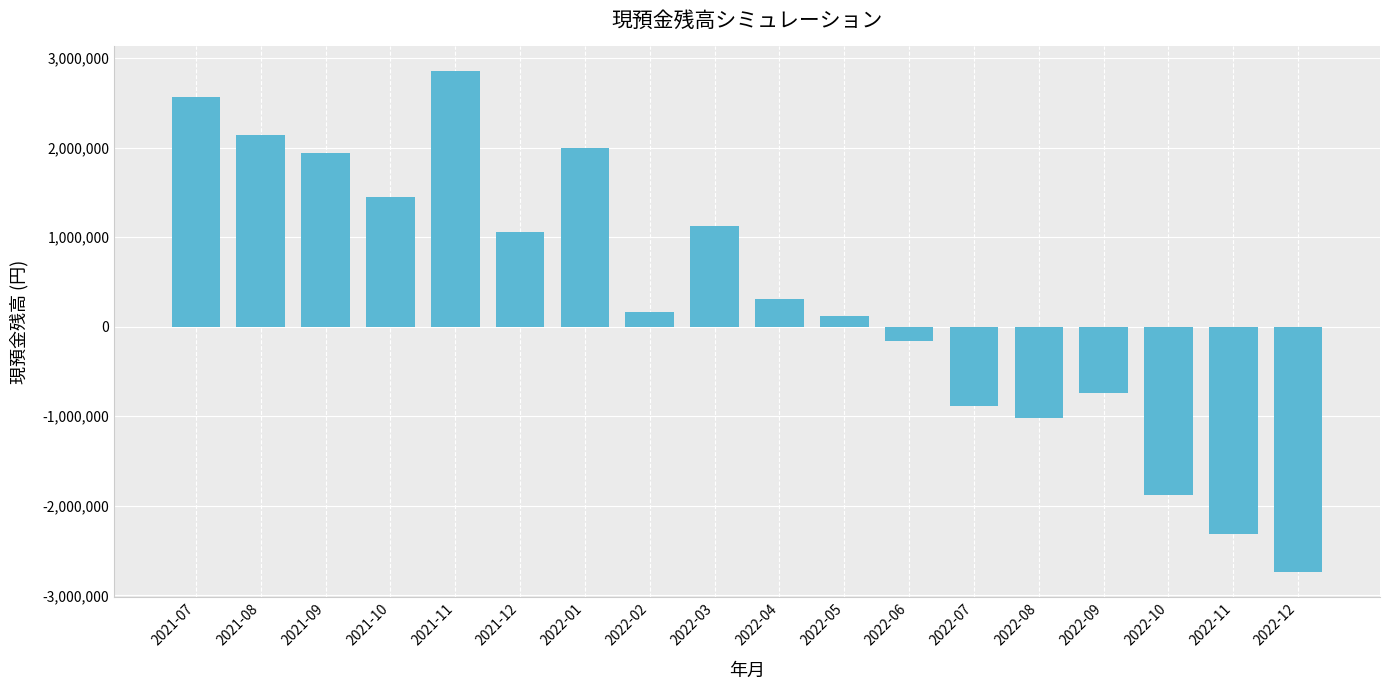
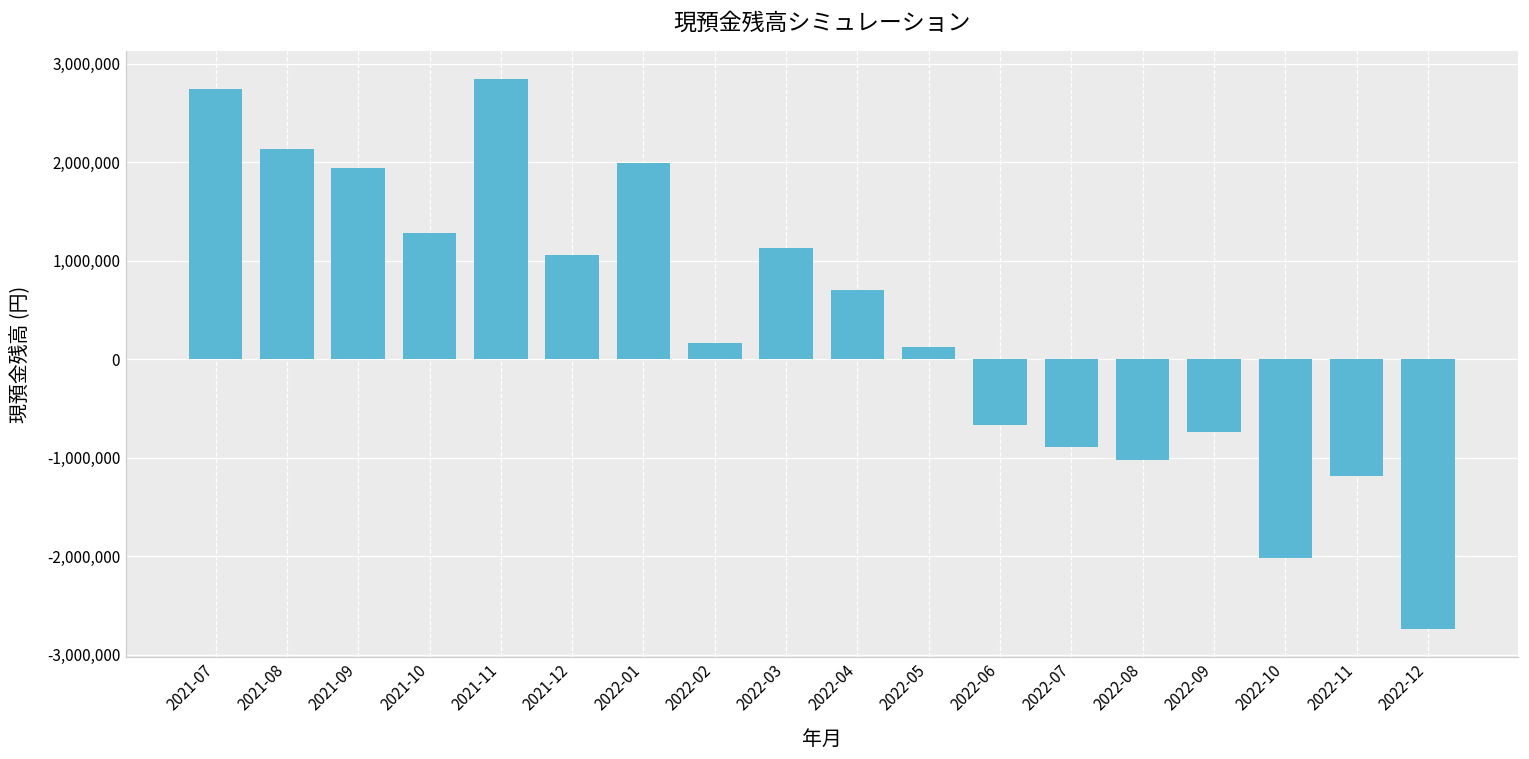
2021-07: 2,600,000 -> 2,700,000
2021-10: 1,400,000 -> 1,300,000
2022-04: 300,000 -> 700,000
2022-06: -200,000 -> -700,000
2022-10: -1,900,000 -> -2,000,000
2022-11: -2,300,000 -> -1,200,000
